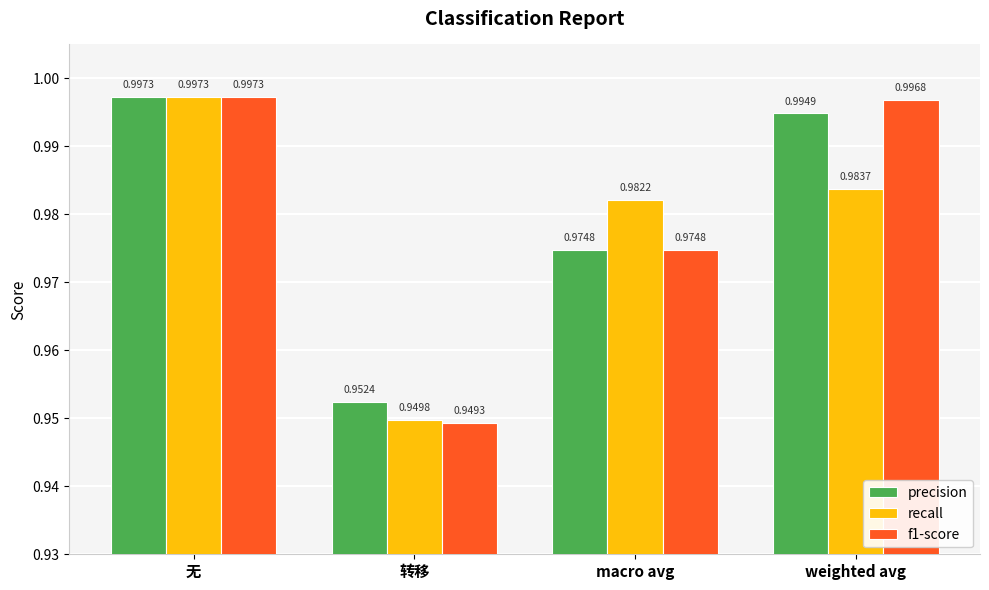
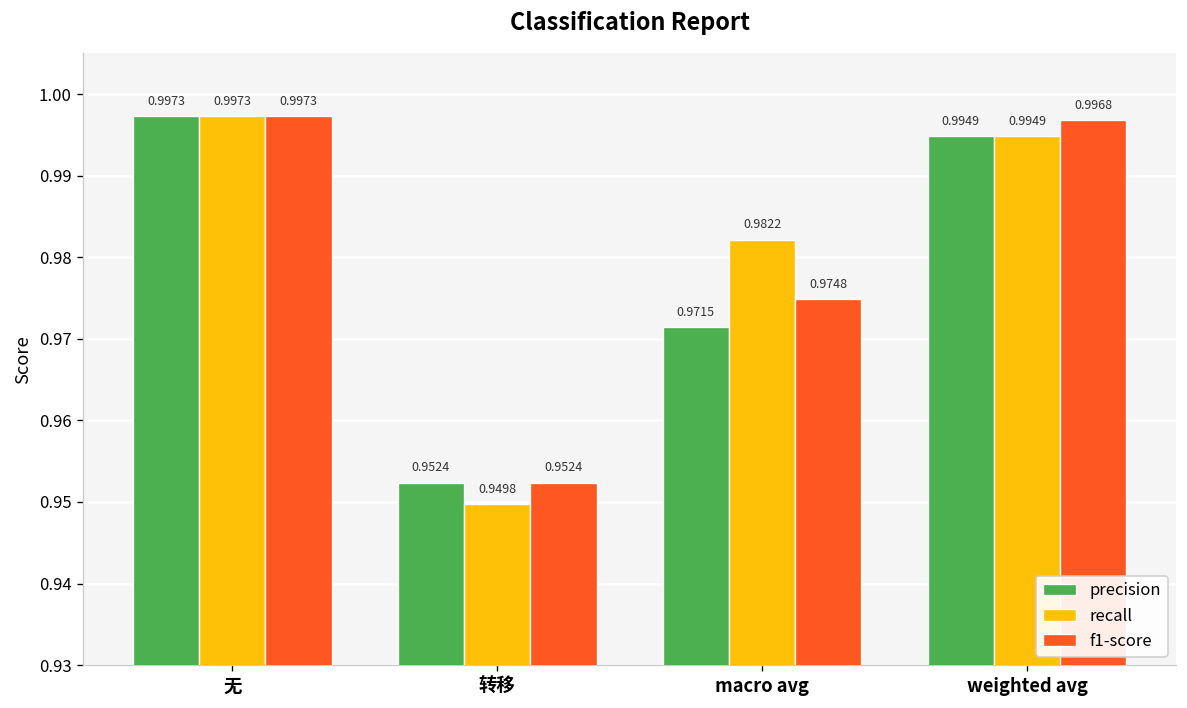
f1-score, 转移: 0.9493 -> 0.9524
precision, macro avg: 0.9748 -> 0.9715
recall, weighted avg: 0.9837 -> 0.9949
